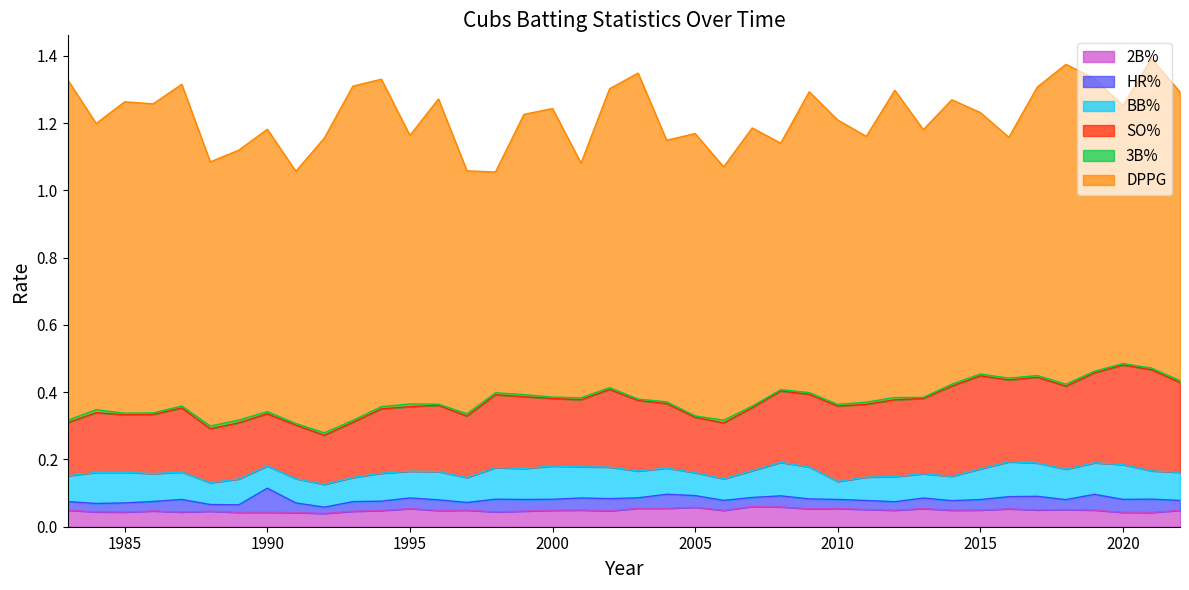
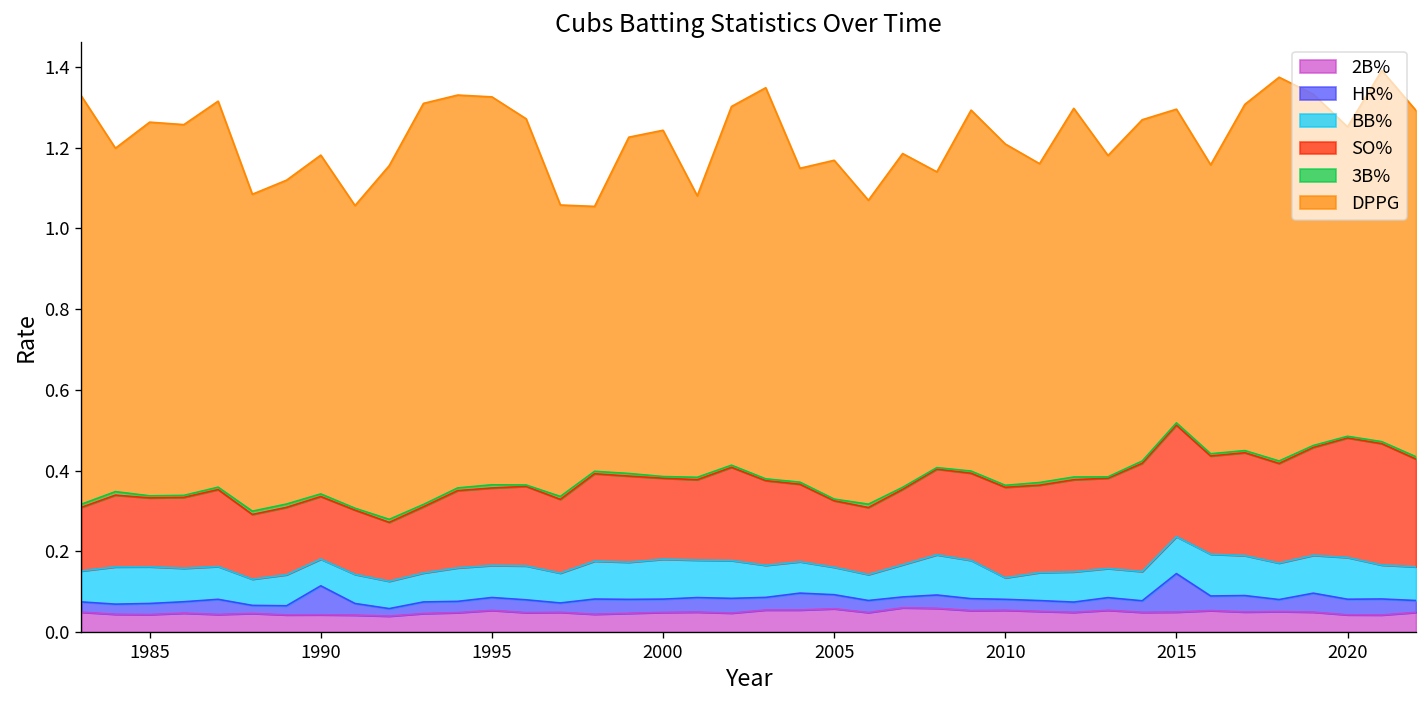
DPPG, 1995: 0.80 -> 0.96
HR%, 2015: 0.03 -> 0.10
